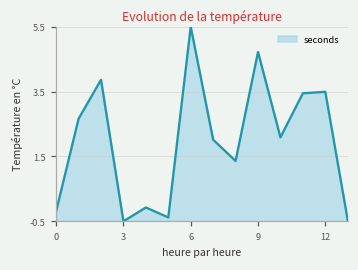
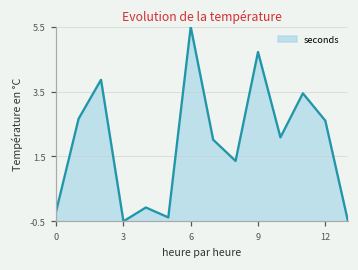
12: 3.5 -> 2.6
